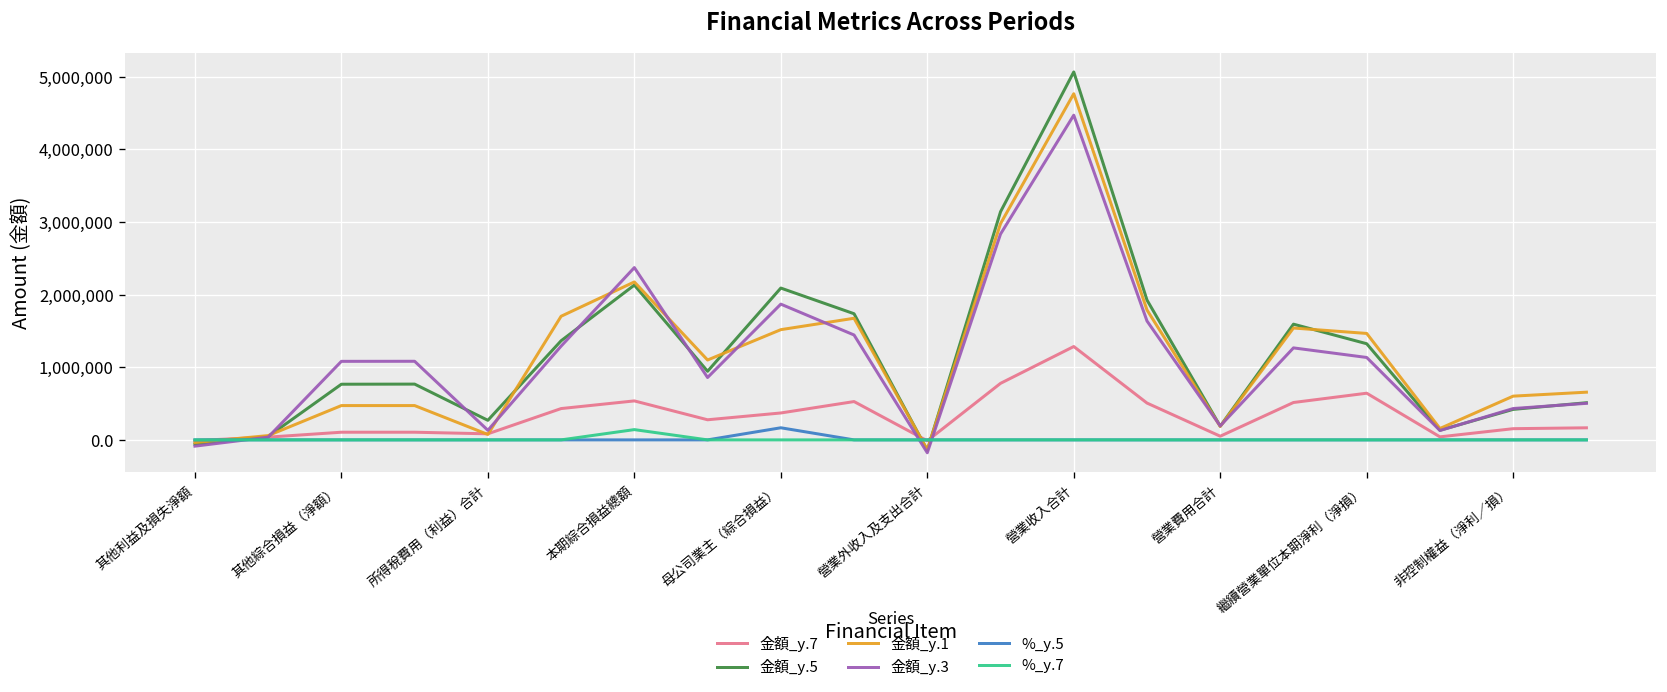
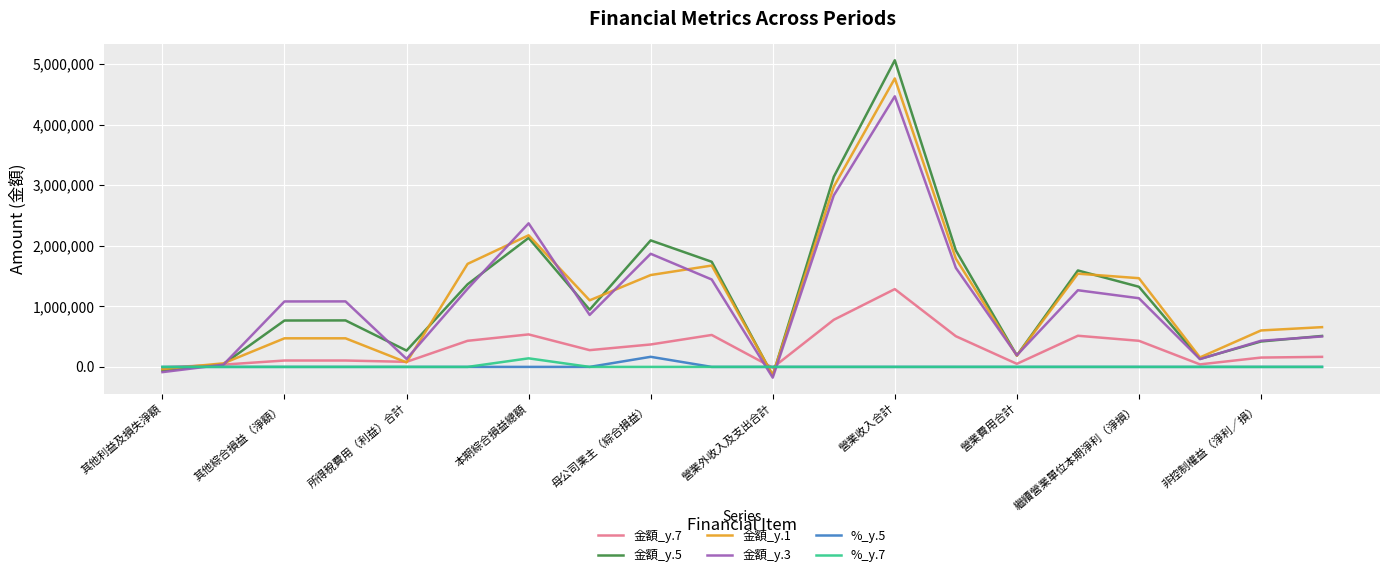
金額_y.7, 繼續營業單位本期淨利（淨損）: 600,000 -> 400,000
